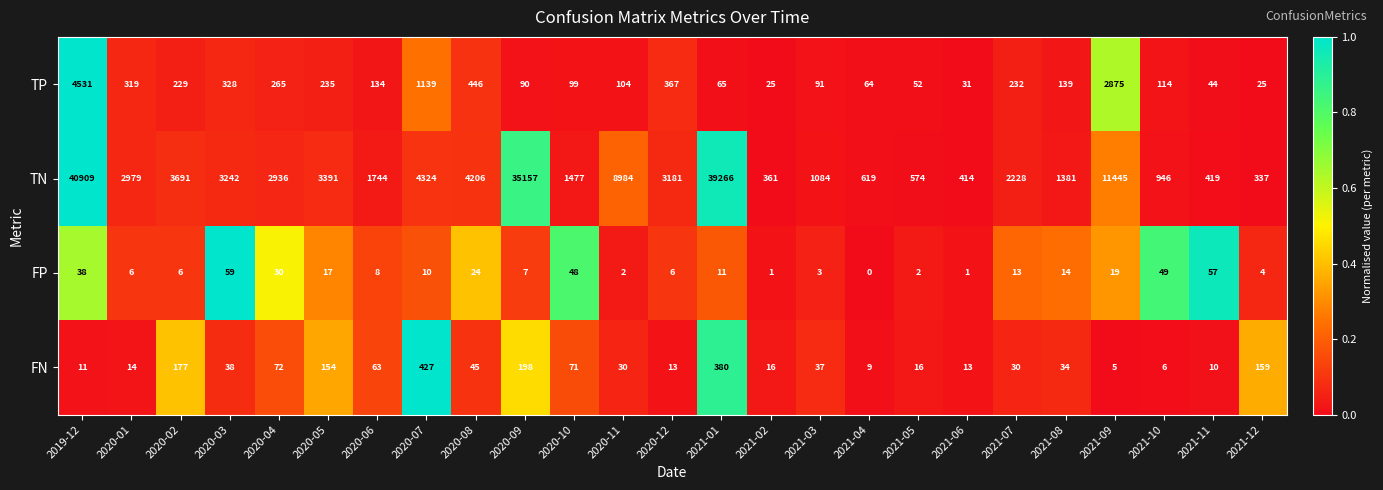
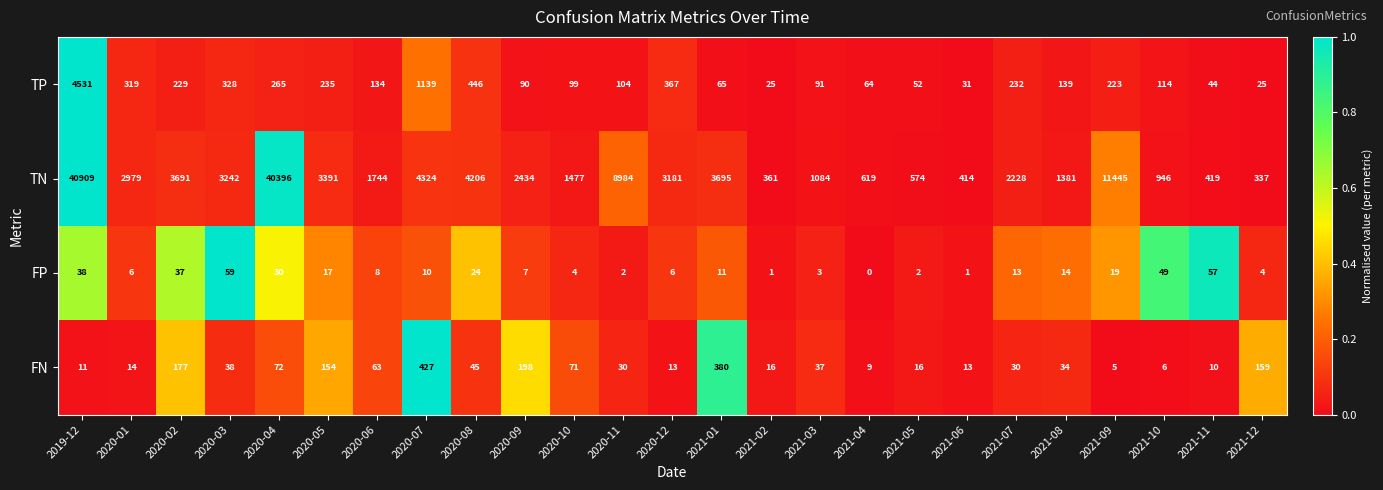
TP, 2021-09: 2875 -> 223
TN, 2020-04: 2936 -> 40396
TN, 2020-09: 35157 -> 2434
TN, 2021-01: 39266 -> 3695
FP, 2020-02: 6 -> 37
FP, 2020-10: 48 -> 4
